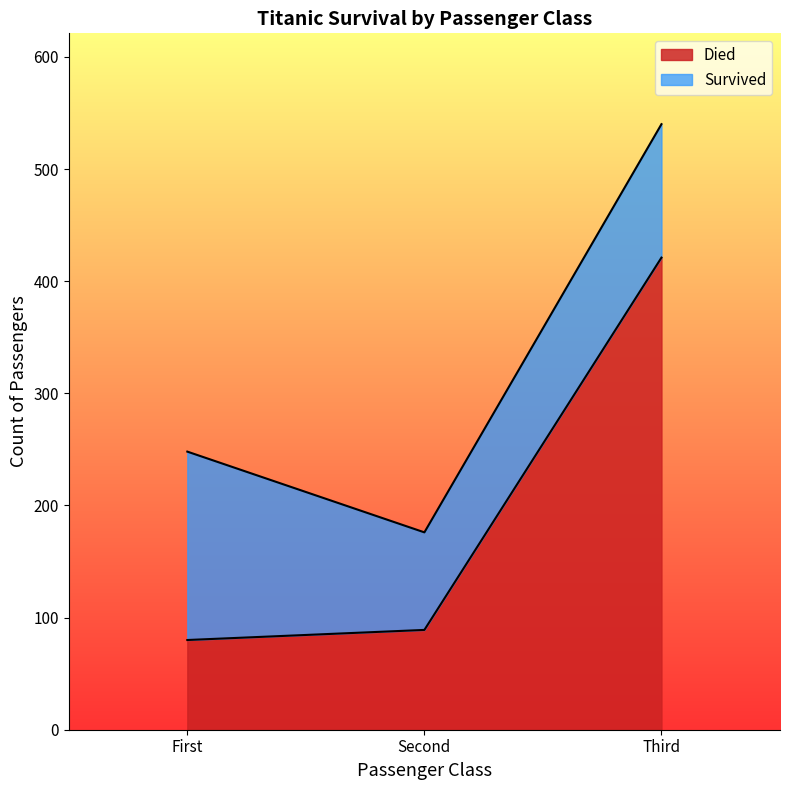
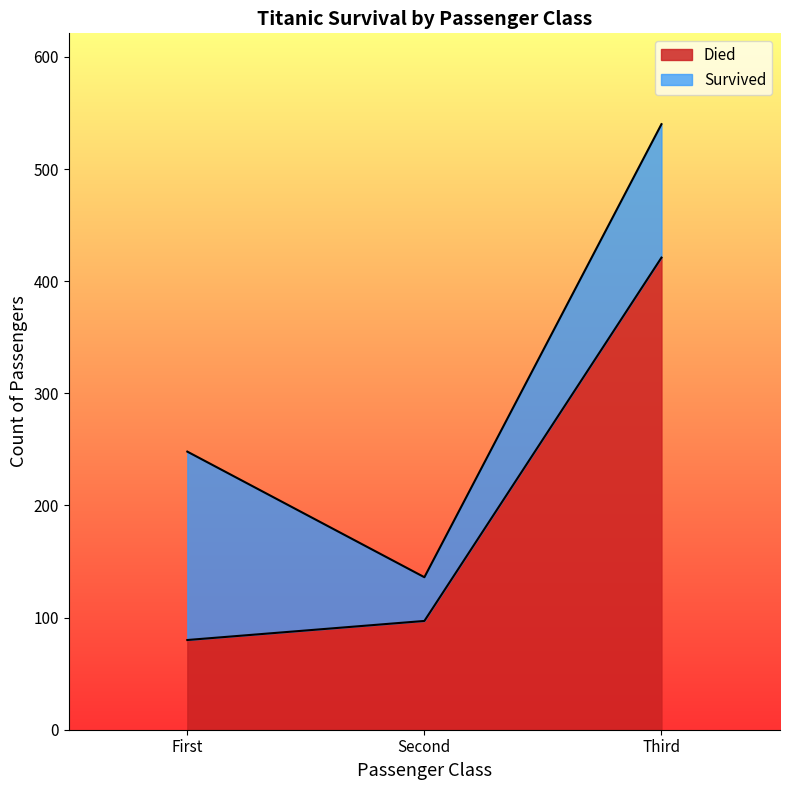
Died, Second: 89 -> 97
Survived, Second: 87 -> 39
